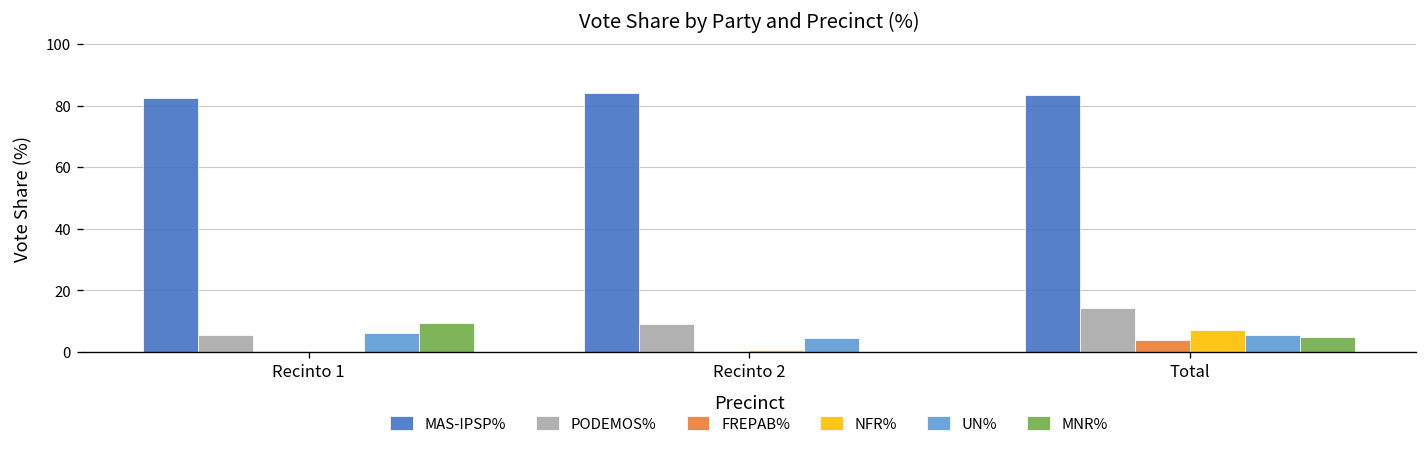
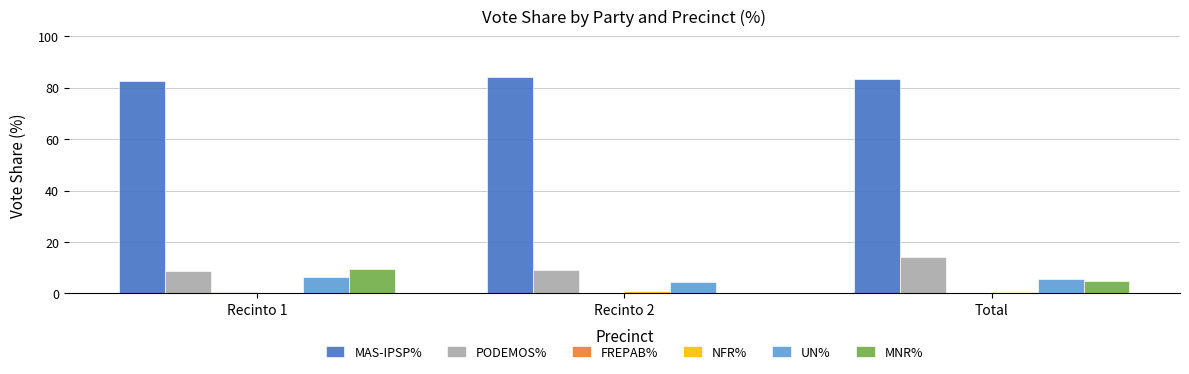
PODEMOS%, Recinto 1: 6 -> 9
FREPAB%, Total: 4 -> 0
NFR%, Total: 7 -> 0
